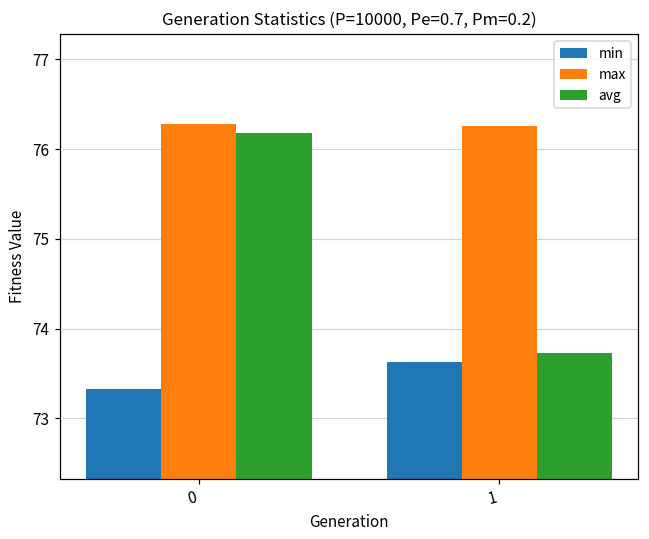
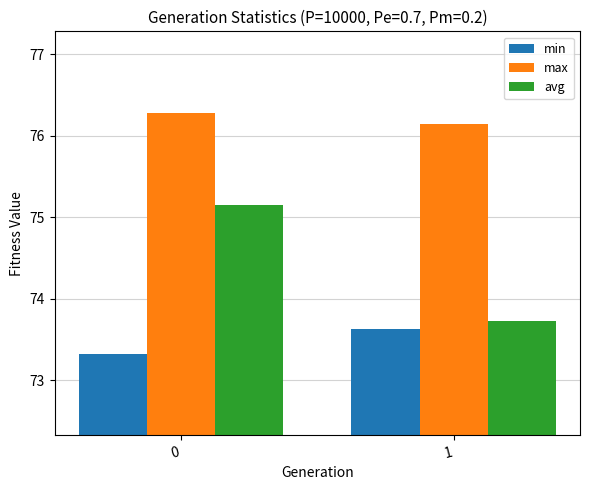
avg, 0: 76.2 -> 75.2
max, 1: 76.3 -> 76.1
